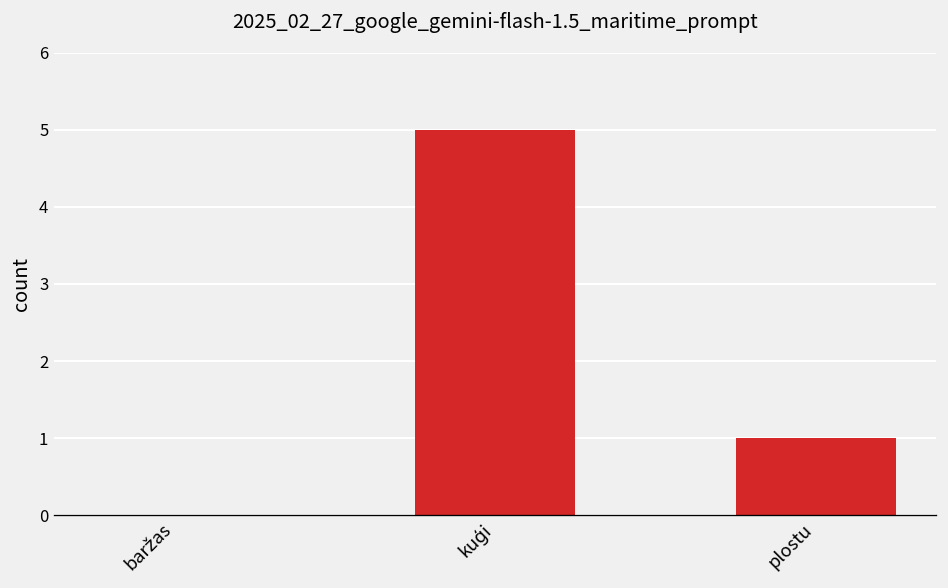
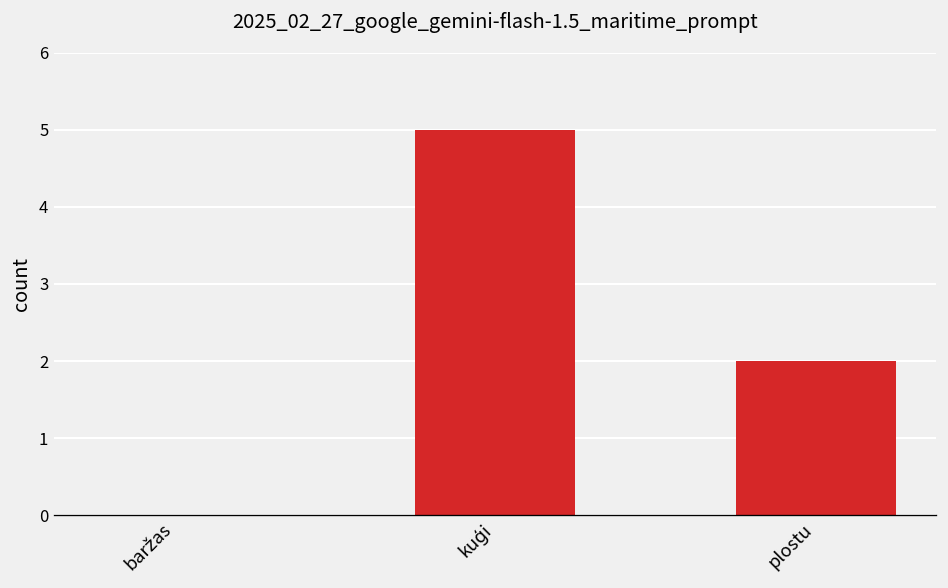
plostu: 1 -> 2
